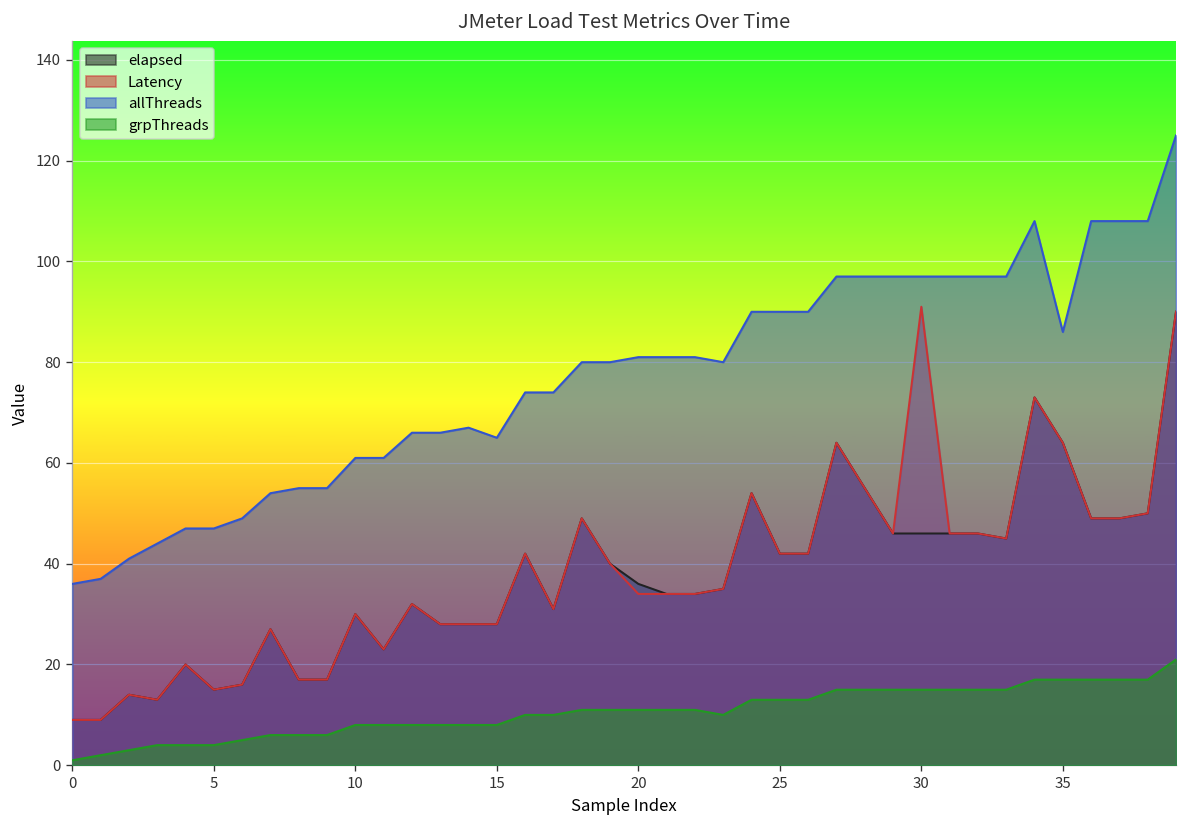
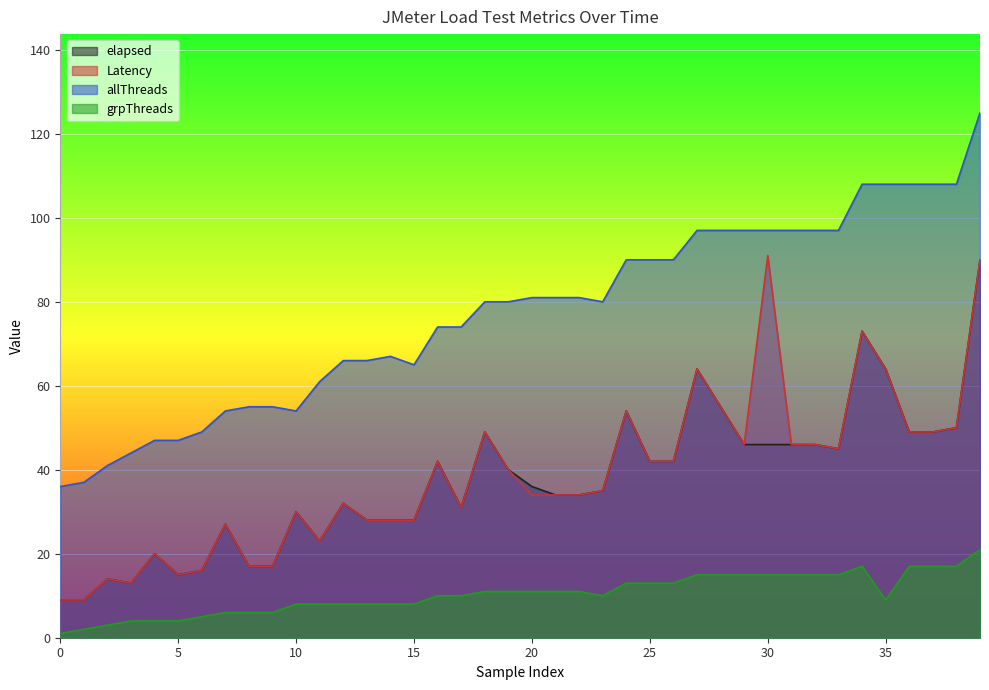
allThreads, 10: 61 -> 54
allThreads, 35: 86 -> 108
grpThreads, 35: 17 -> 9
